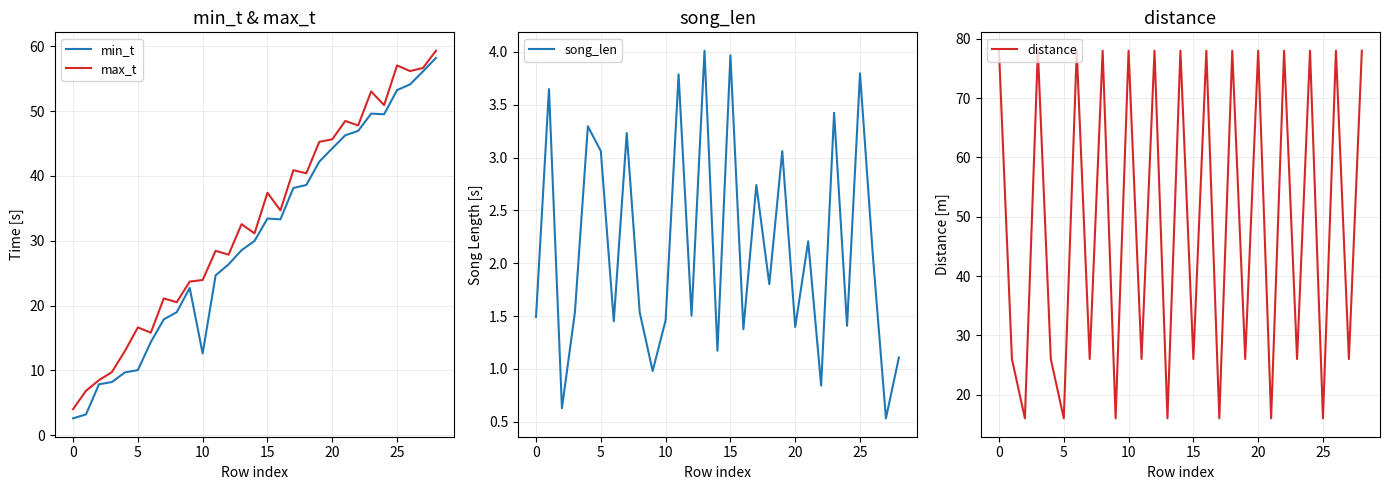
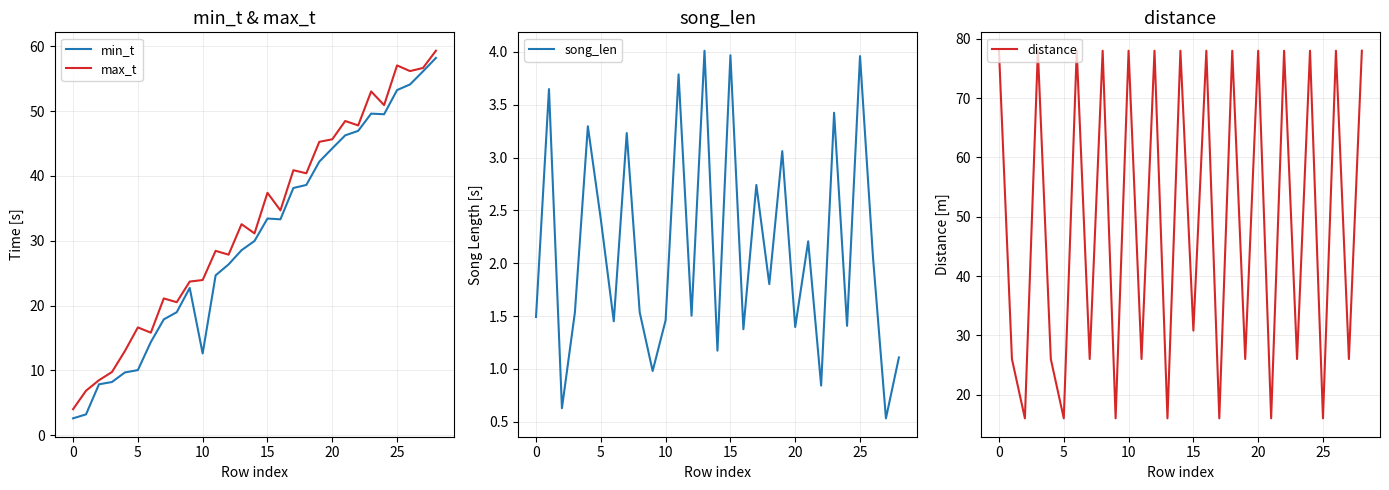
song_len, 5: 3.06 -> 2.42
song_len, 25: 3.80 -> 3.96
distance, 15: 26 -> 31
